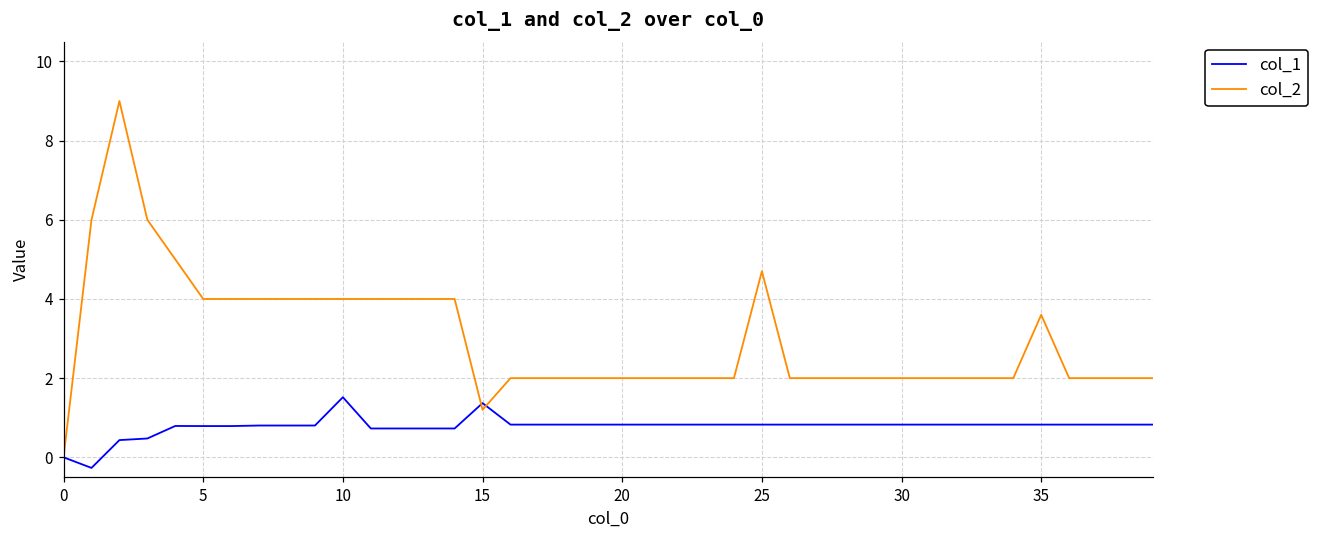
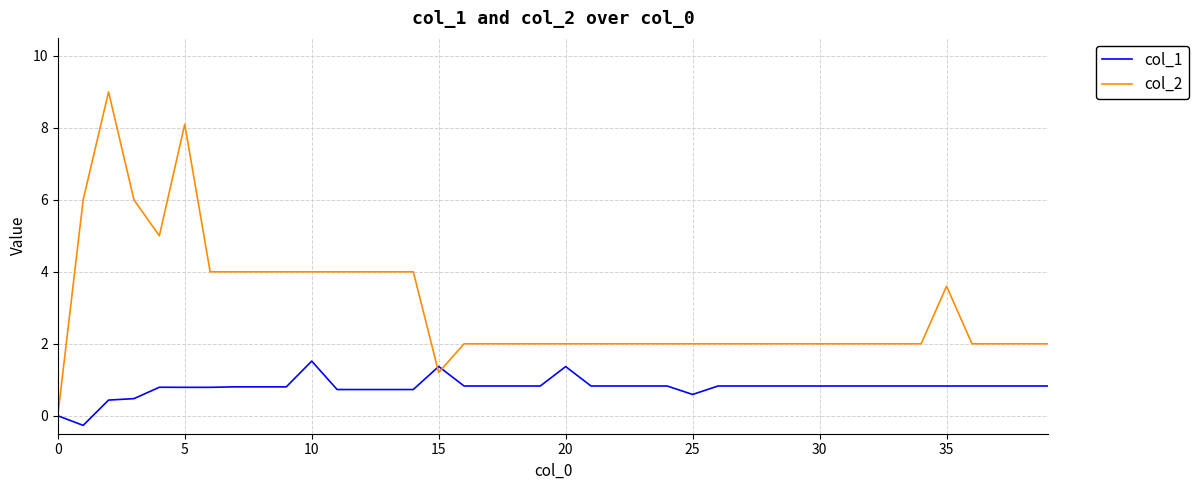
col_2, 5: 4.0 -> 8.1
col_1, 20: 0.8 -> 1.4
col_1, 25: 0.8 -> 0.6
col_2, 25: 4.7 -> 2.0
